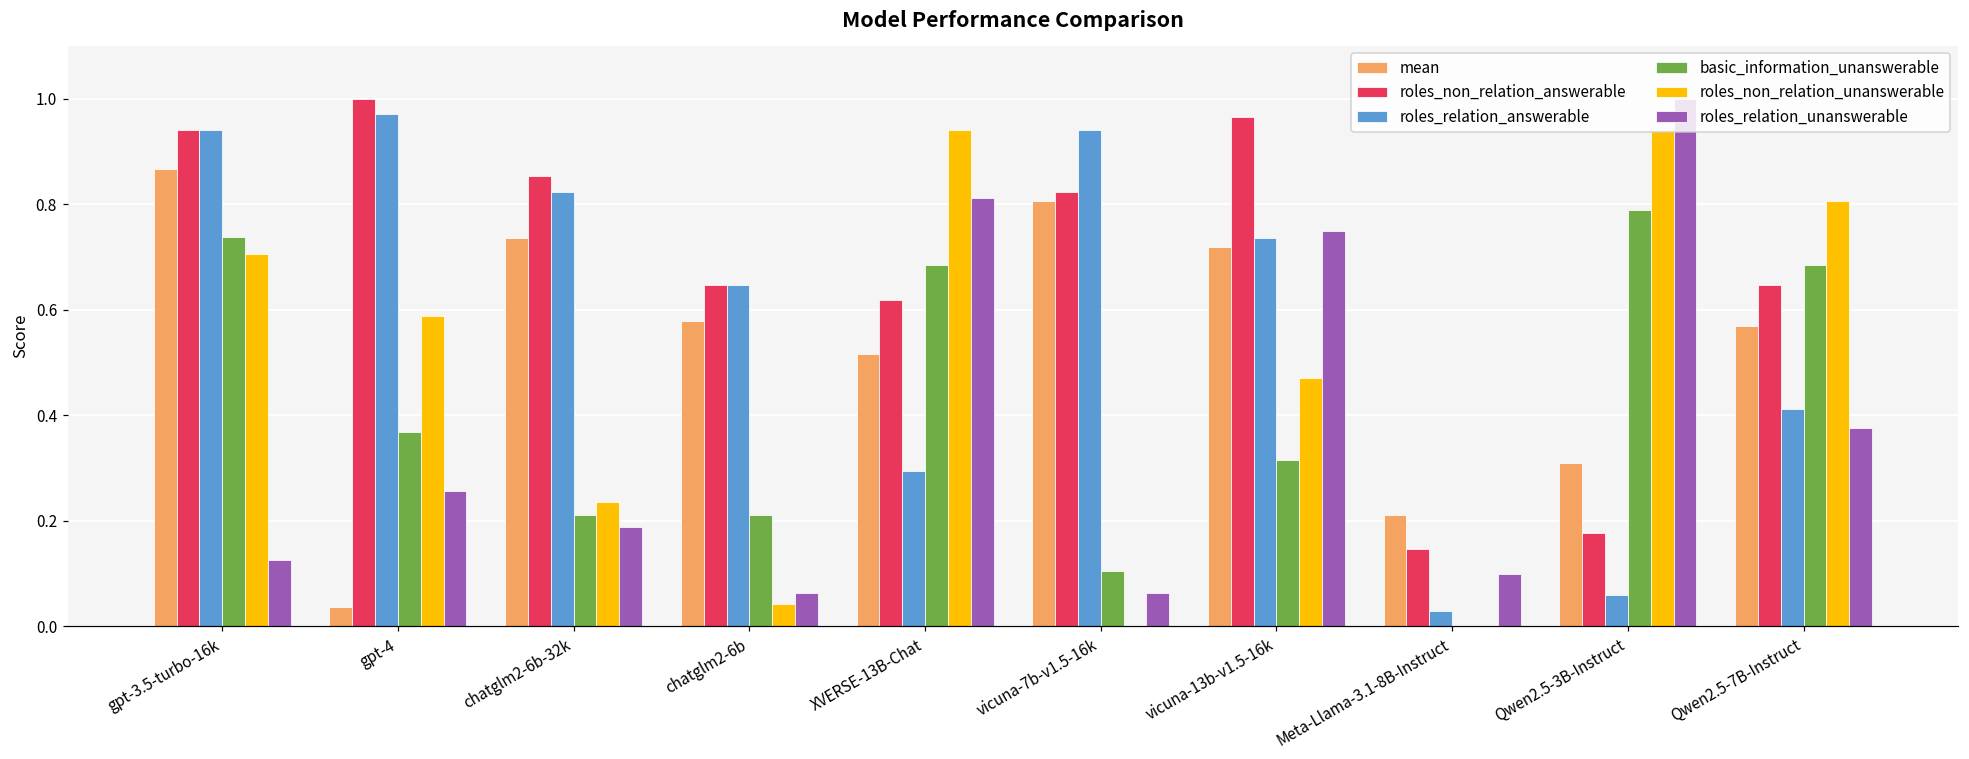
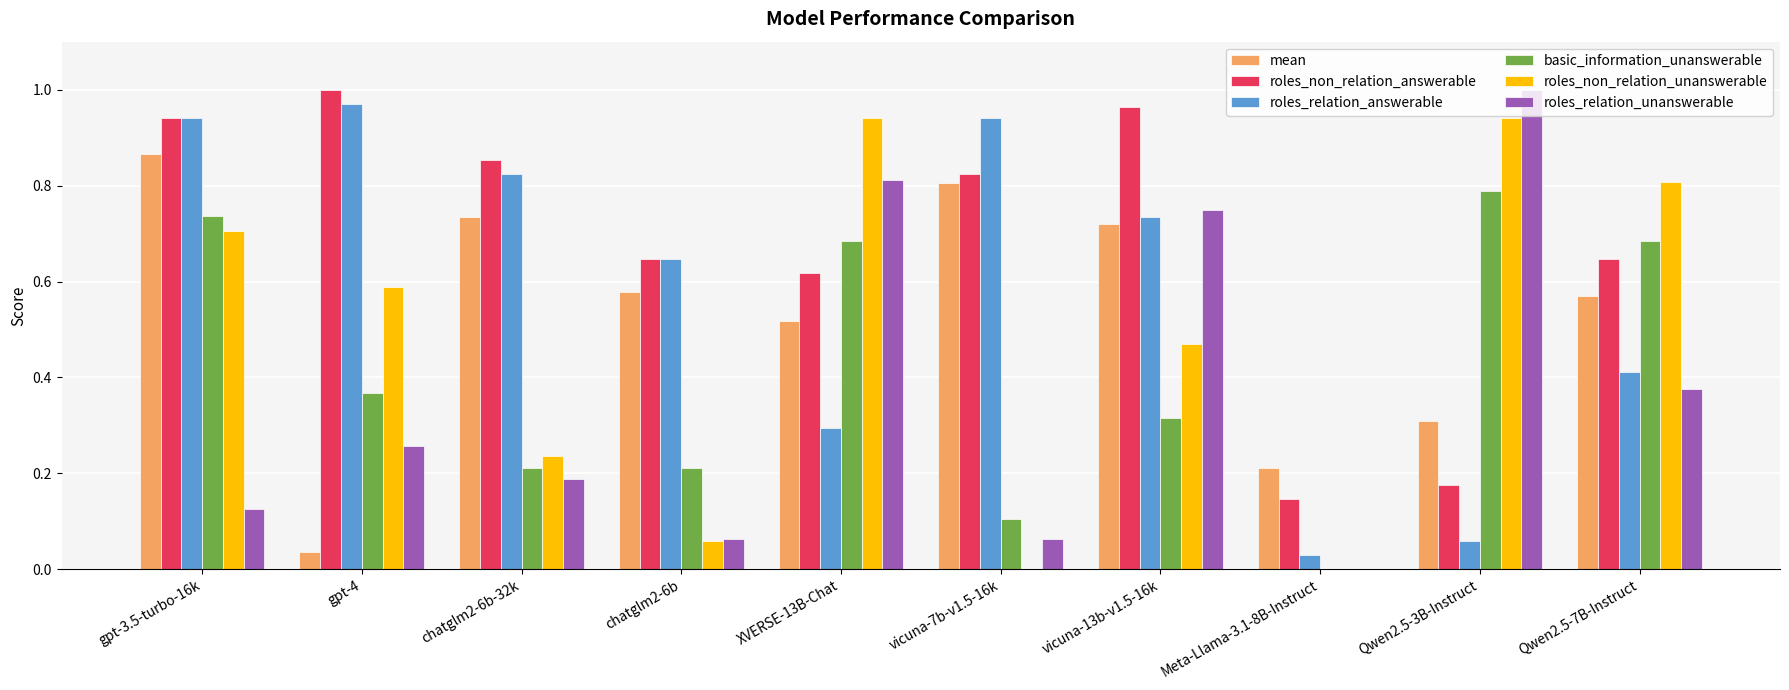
roles_non_relation_unanswerable, chatglm2-6b: 0.04 -> 0.06
roles_relation_unanswerable, Meta-Llama-3.1-8B-Instruct: 0.1 -> 0.0
